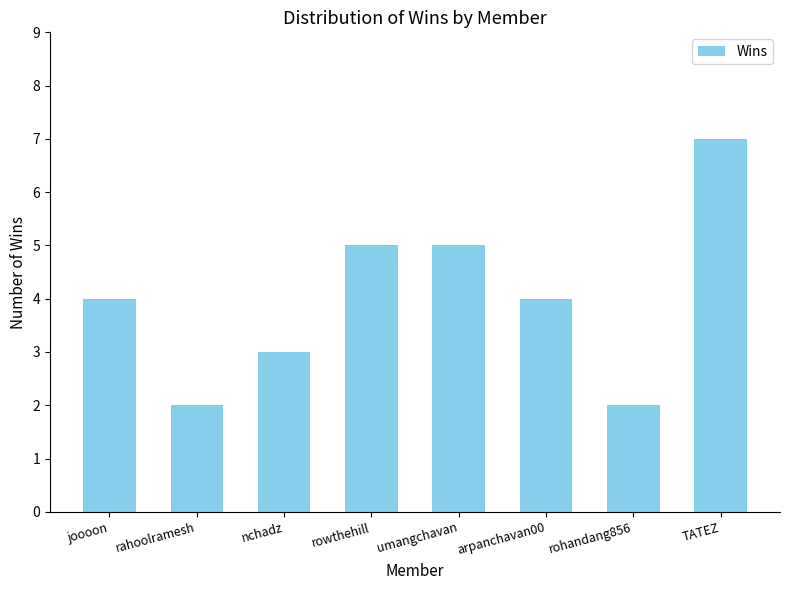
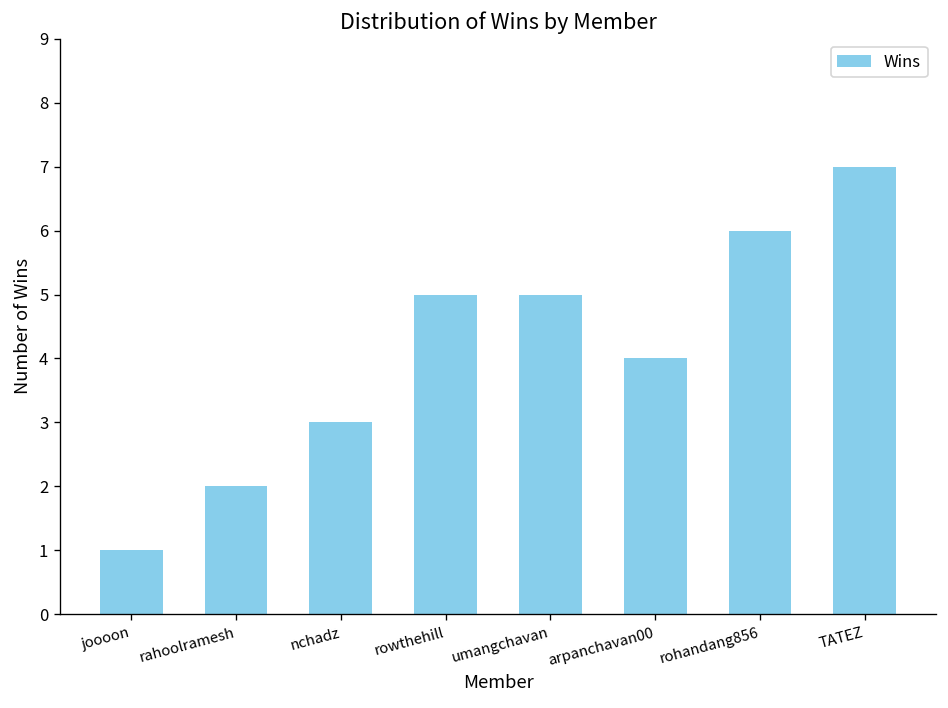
joooon: 4 -> 1
rohandang856: 2 -> 6
